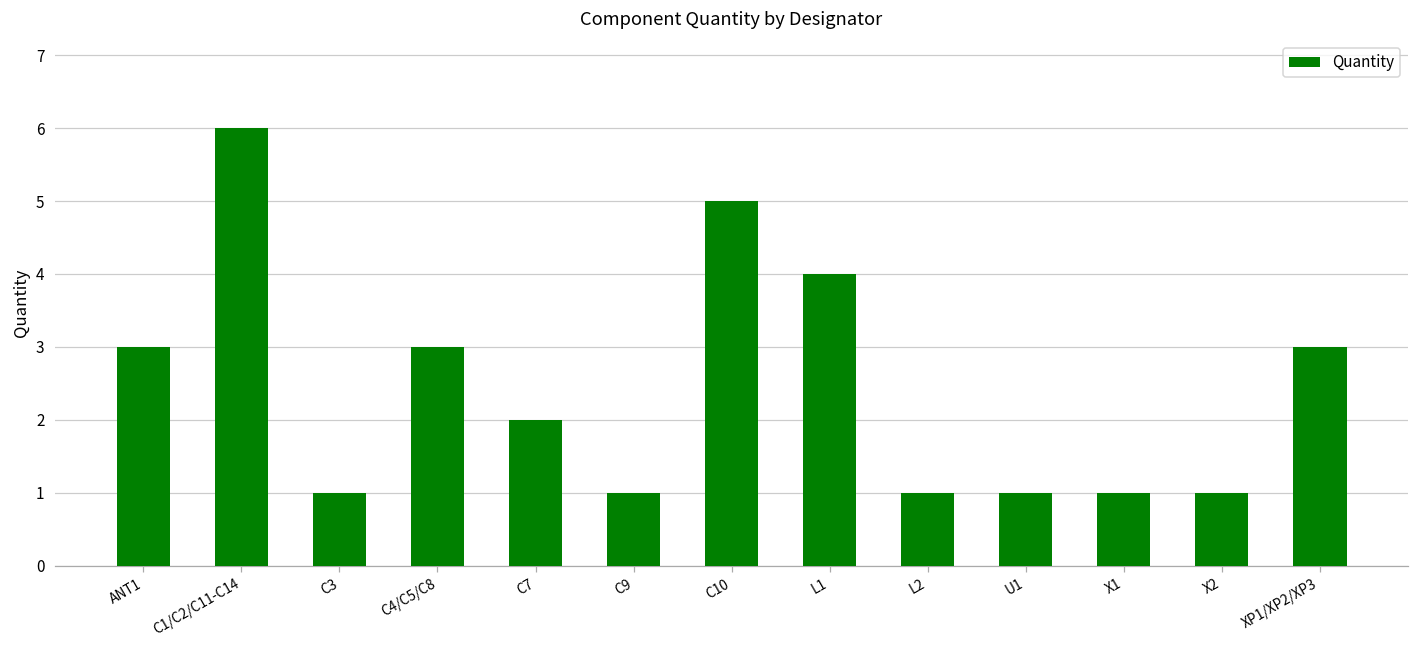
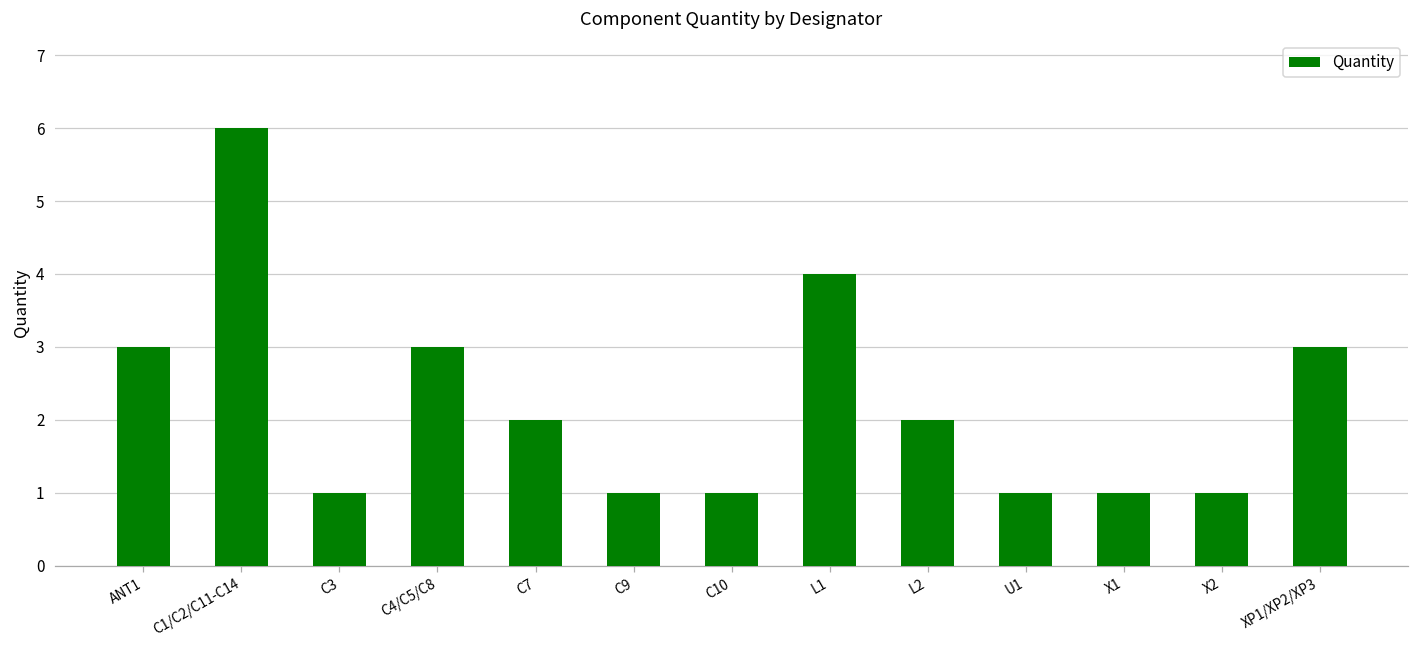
C10: 5 -> 1
L2: 1 -> 2
